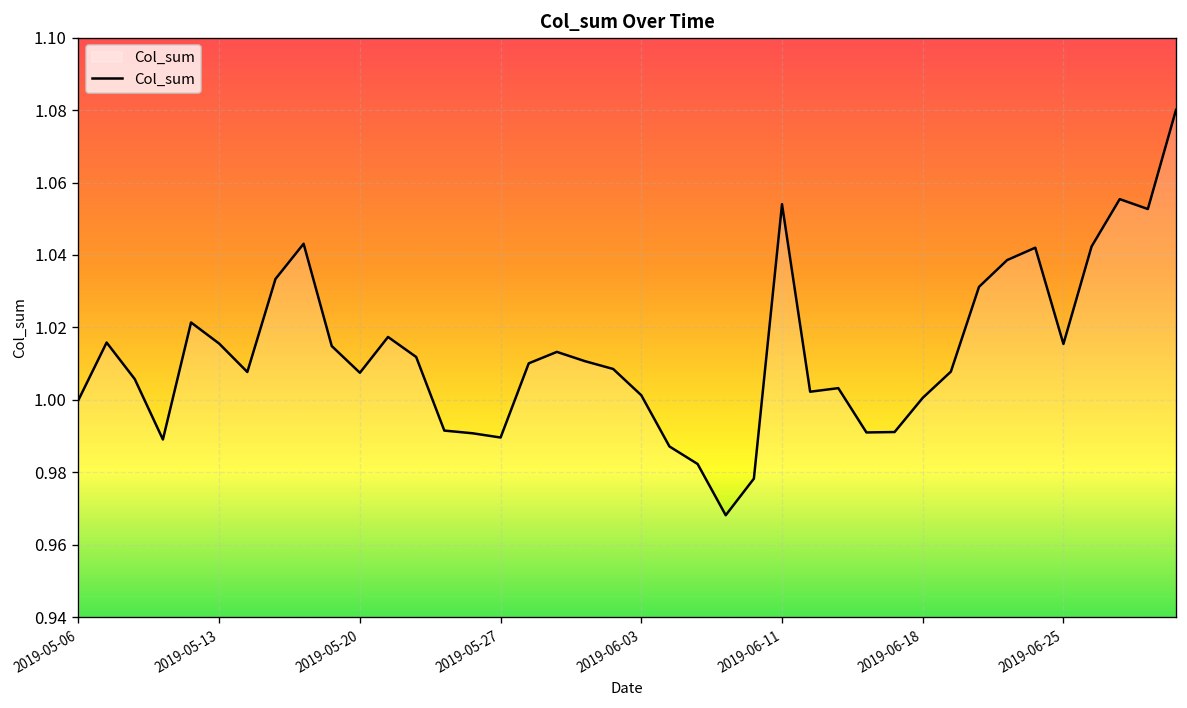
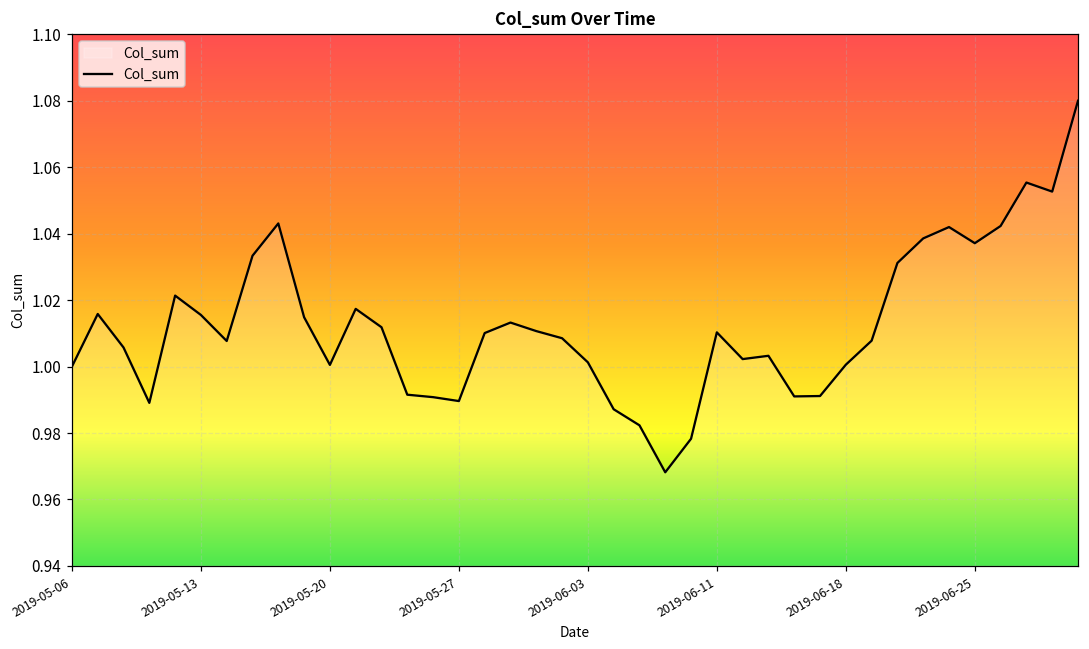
2019-05-20: 1.007 -> 1.001
2019-06-11: 1.054 -> 1.010
2019-06-25: 1.015 -> 1.037
